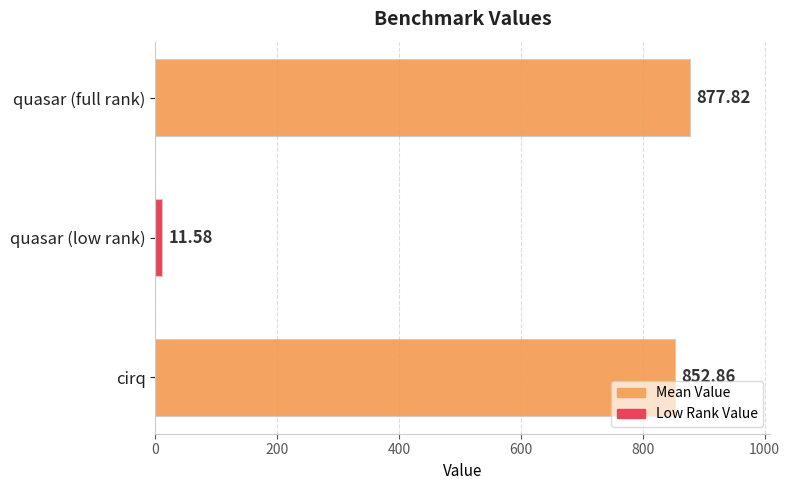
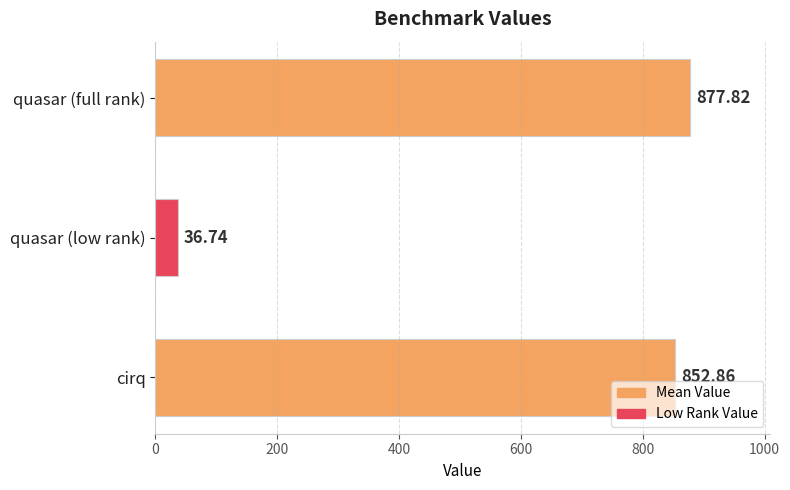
quasar (low rank): 11.58 -> 36.74
